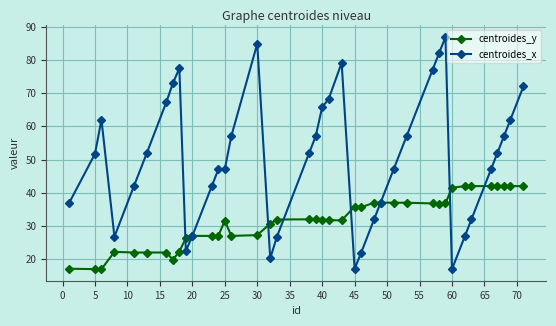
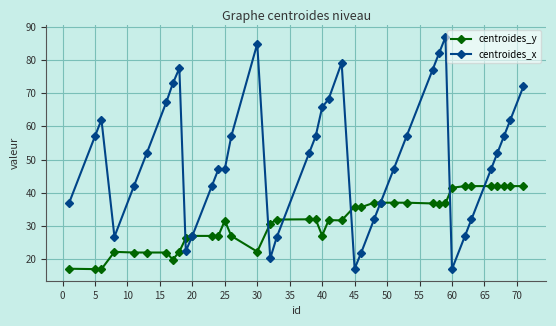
centroides_x, 5: 52 -> 57
centroides_y, 30: 27 -> 22
centroides_y, 40: 32 -> 27
